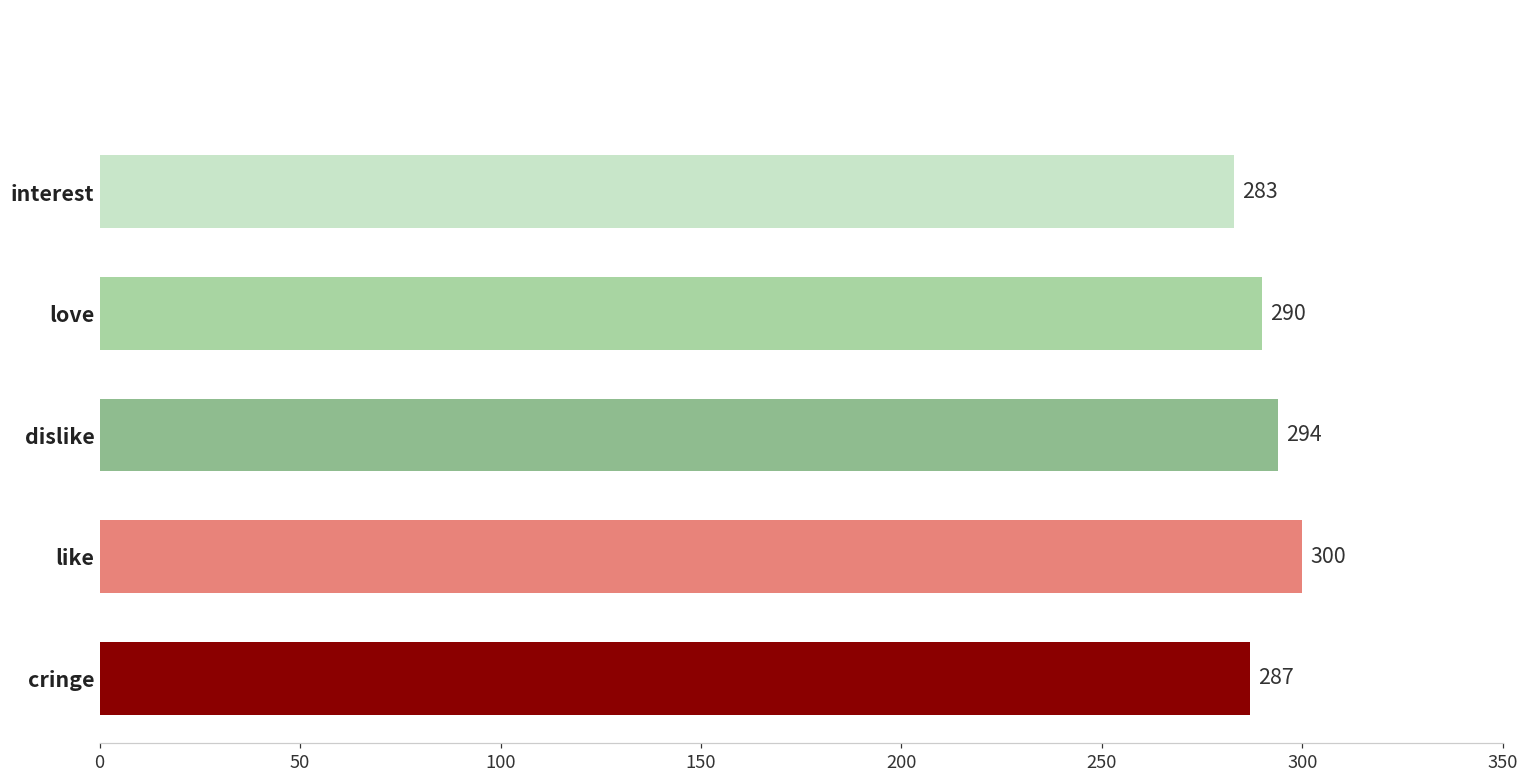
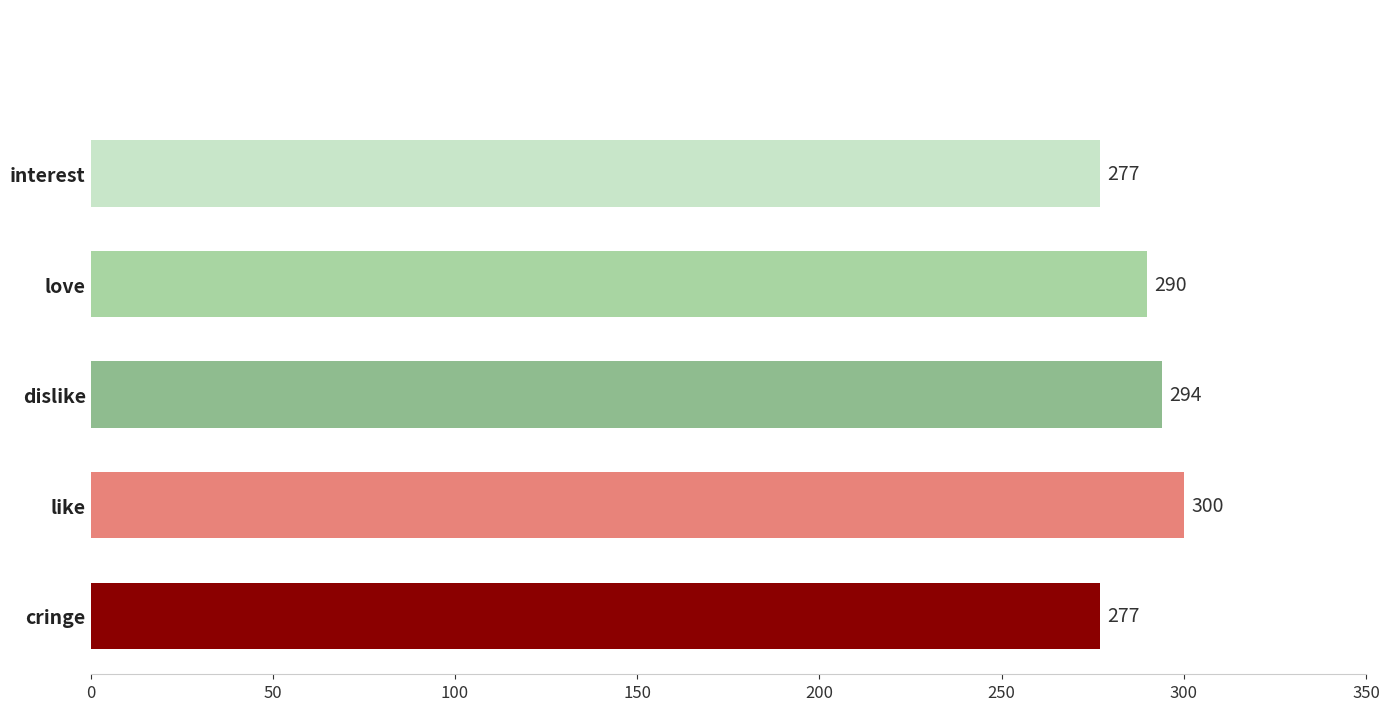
interest: 283 -> 277
cringe: 287 -> 277
